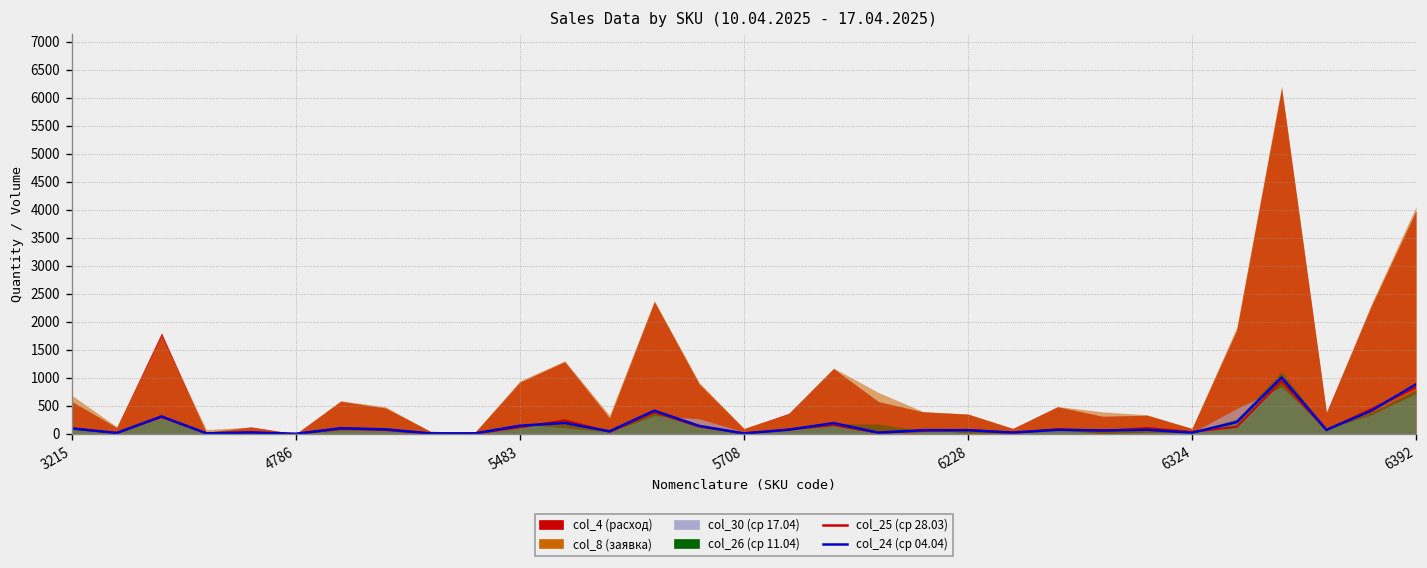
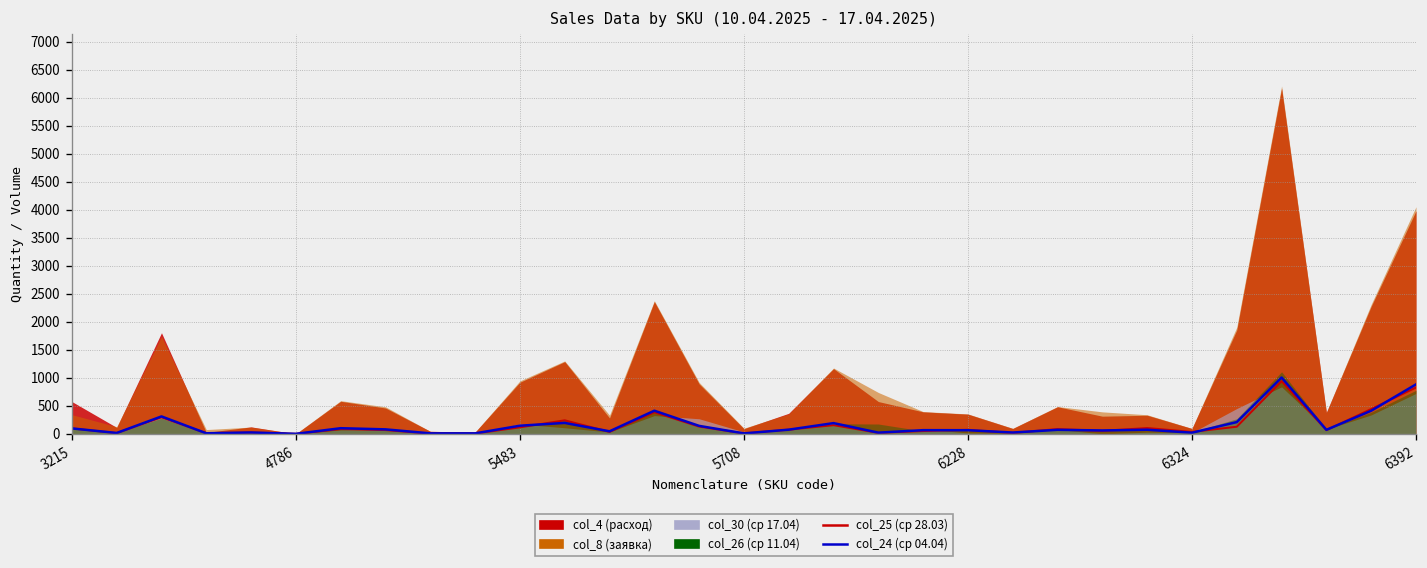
col_8 (заявка), 3215: 700 -> 300
